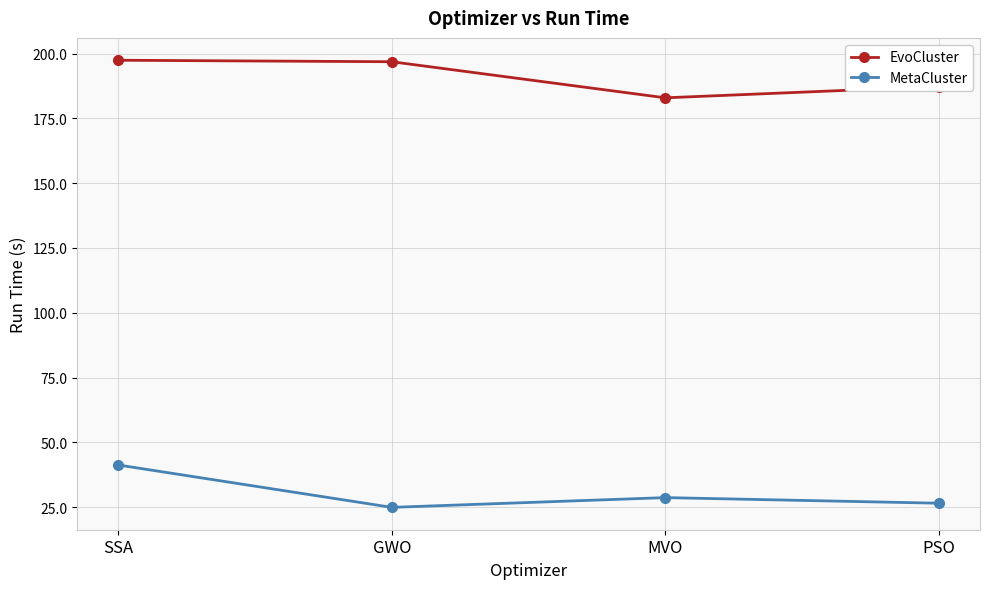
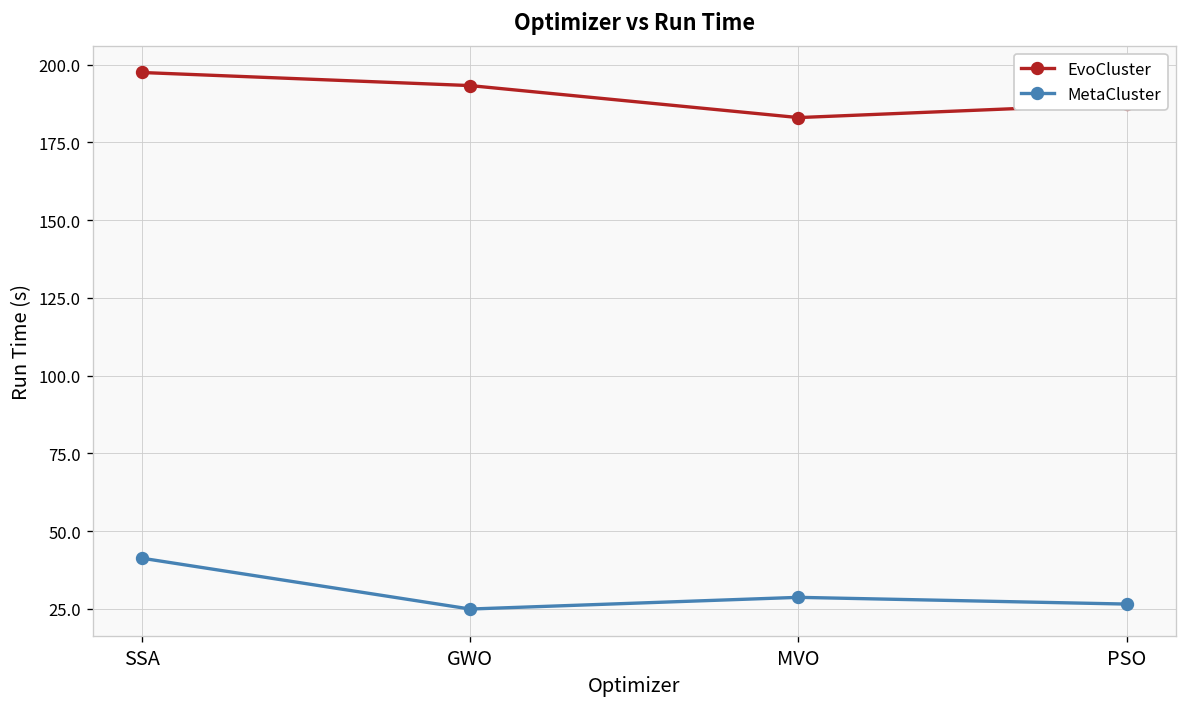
EvoCluster, GWO: 197 -> 193
